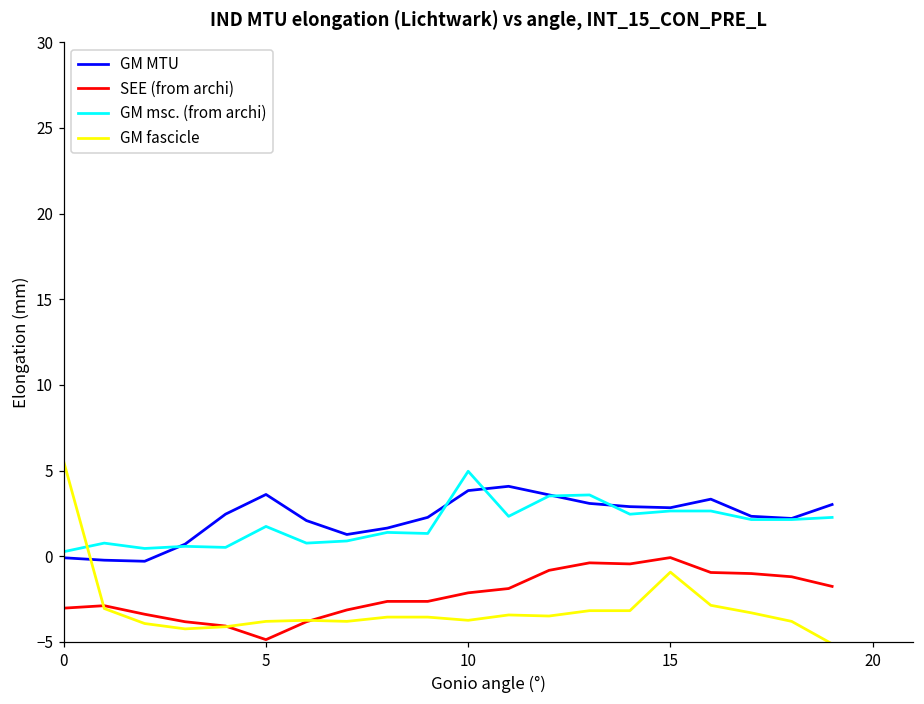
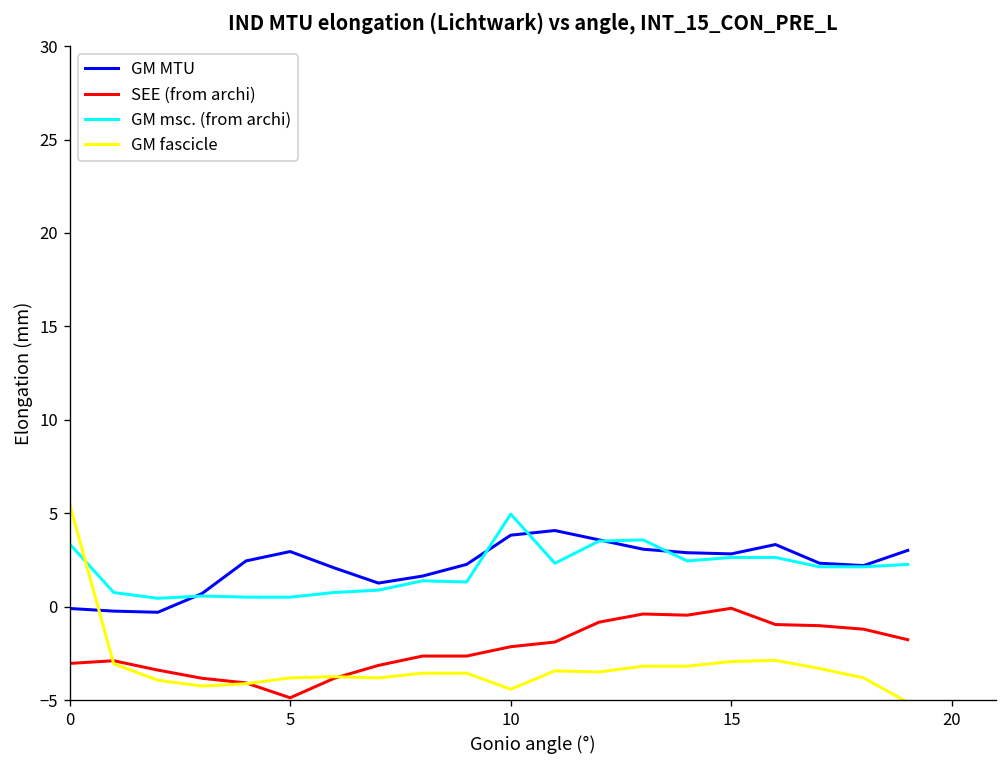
GM msc. (from archi), 0: 0.3 -> 3.4
GM MTU, 5: 3.6 -> 3.0
GM msc. (from archi), 5: 1.7 -> 0.5
GM fascicle, 10: -3.7 -> -4.4
GM fascicle, 15: -0.9 -> -2.9
